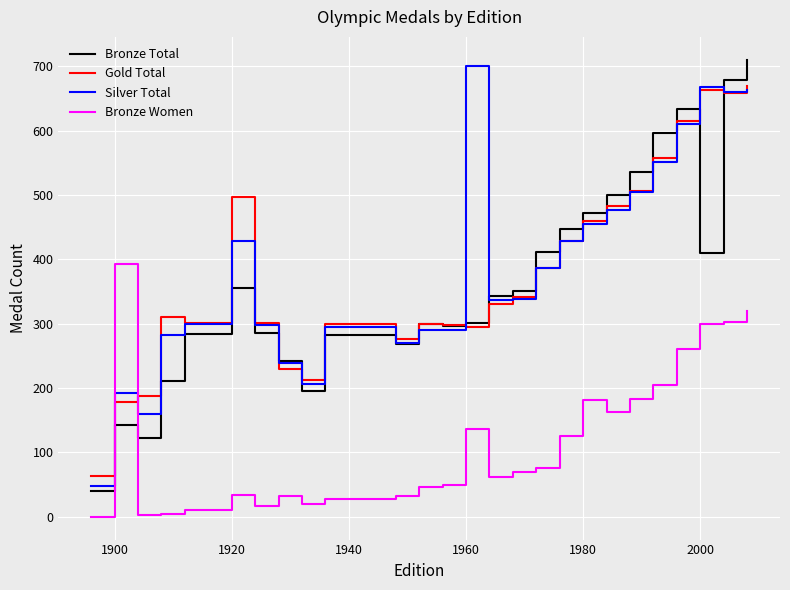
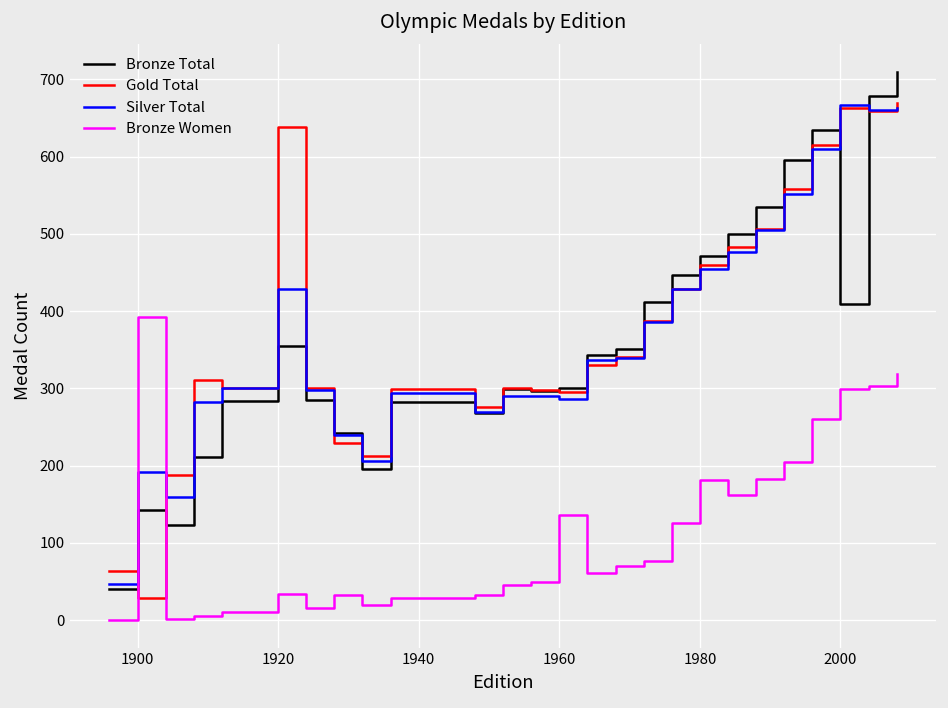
Gold Total, 1900: 180 -> 30
Gold Total, 1920: 500 -> 640
Silver Total, 1960: 700 -> 290
